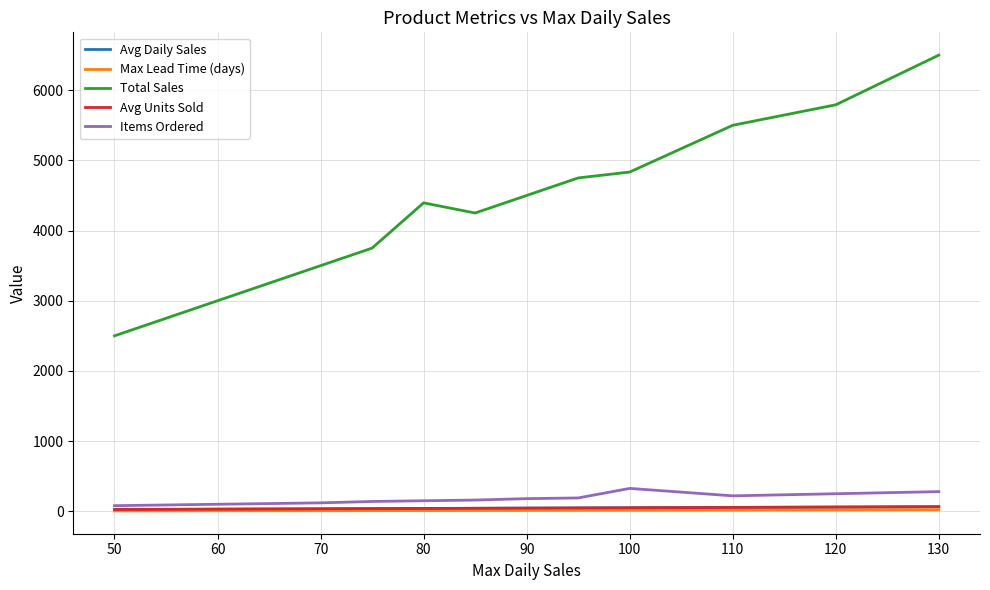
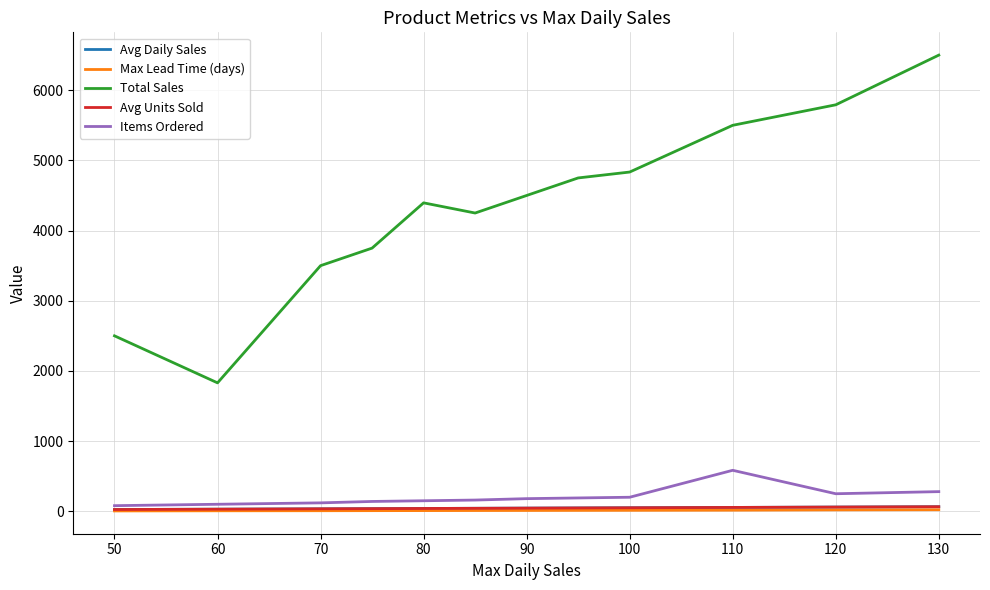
Total Sales, 60: 3000 -> 1800
Items Ordered, 100: 300 -> 200
Items Ordered, 110: 200 -> 600
